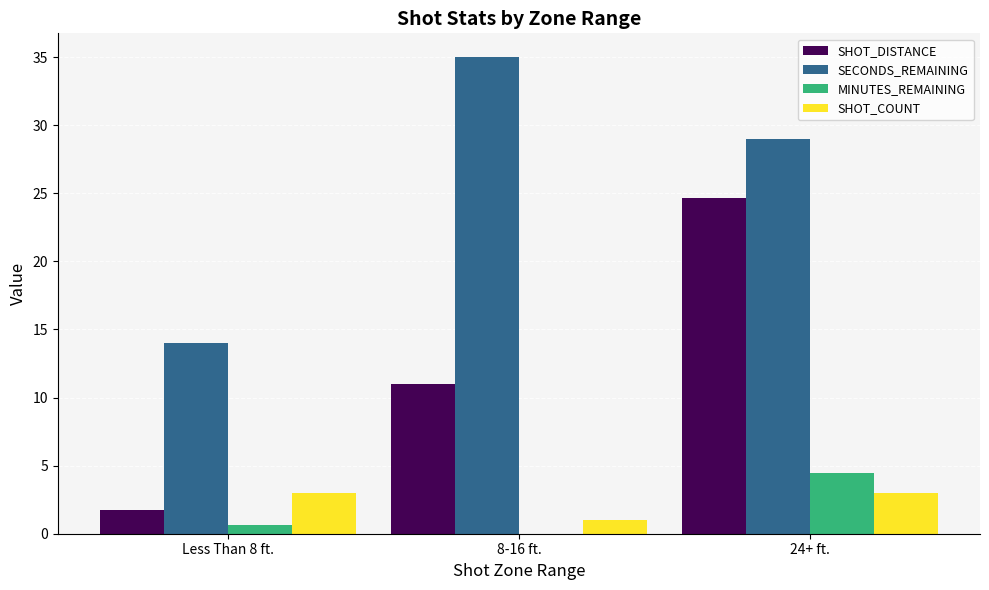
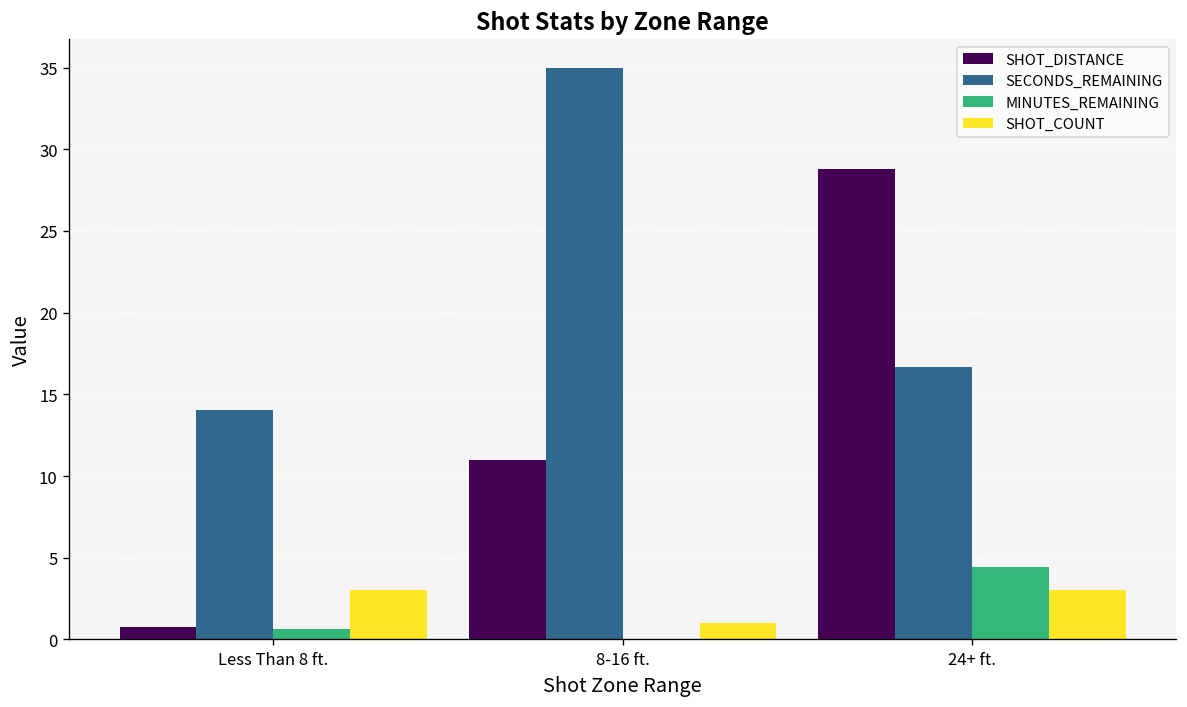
SHOT_DISTANCE, Less Than 8 ft.: 1.8 -> 0.8
SHOT_DISTANCE, 24+ ft.: 24.7 -> 28.8
SECONDS_REMAINING, 24+ ft.: 29.0 -> 16.7
